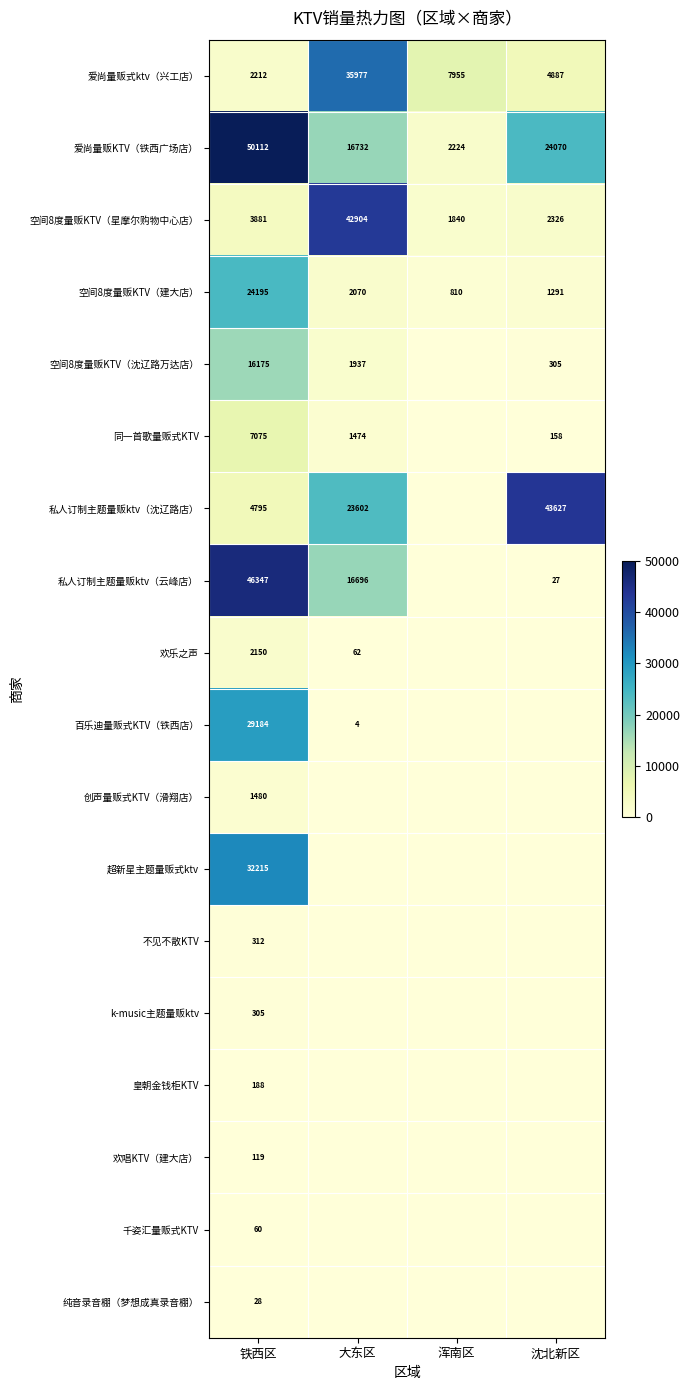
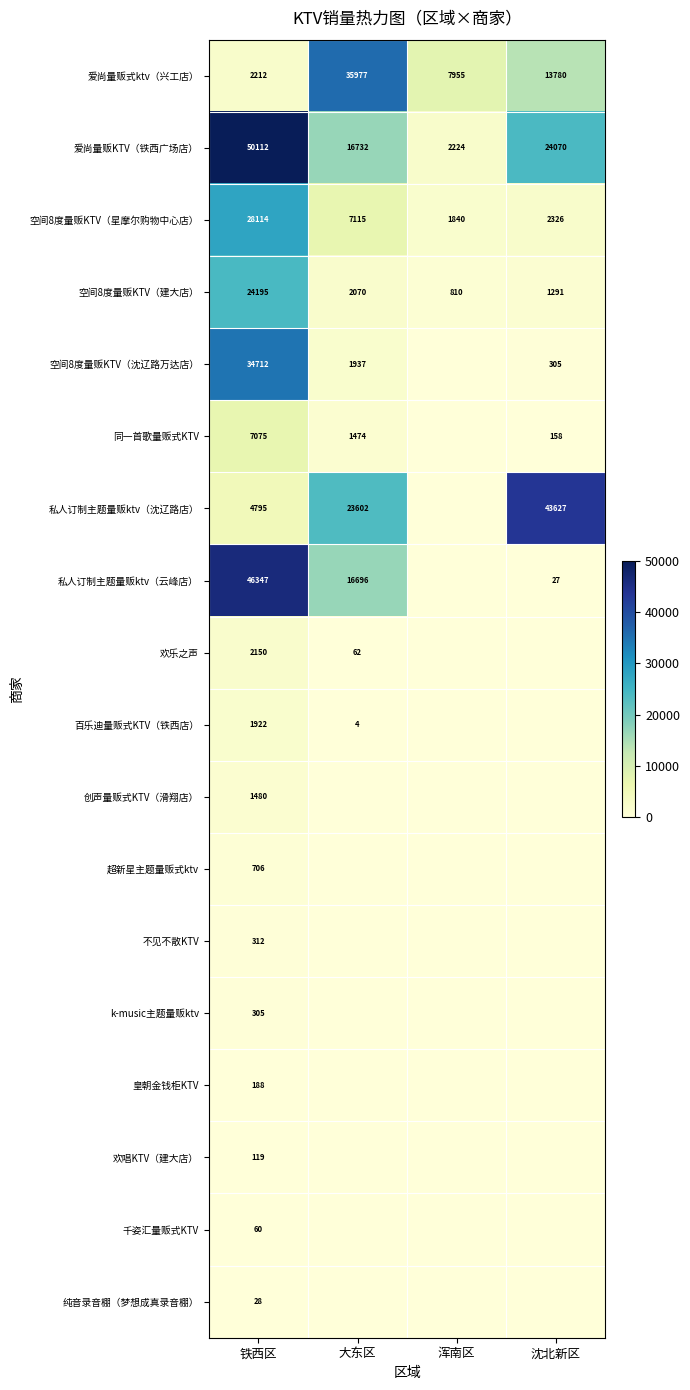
爱尚量贩式ktv（兴工店）, 沈北新区: 4887 -> 13780
空间8度量贩KTV（星摩尔购物中心店）, 铁西区: 3881 -> 28114
空间8度量贩KTV（星摩尔购物中心店）, 大东区: 42904 -> 7115
空间8度量贩KTV（沈辽路万达店）, 铁西区: 16175 -> 34712
百乐迪量贩式KTV（铁西店）, 铁西区: 29184 -> 1922
超新星主题量贩式ktv, 铁西区: 32215 -> 706
